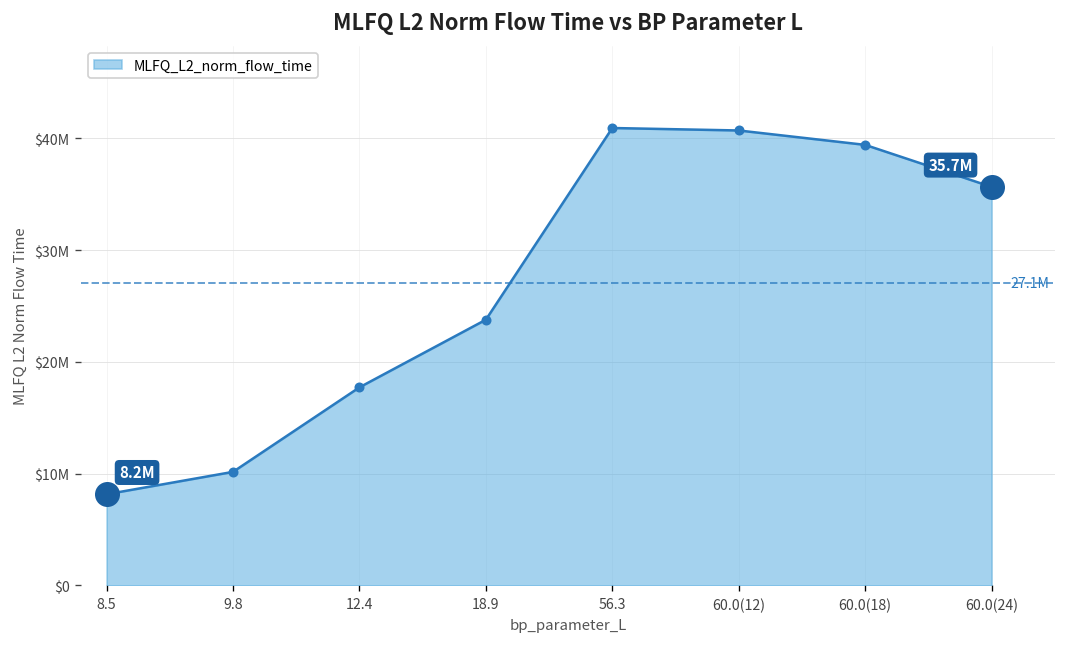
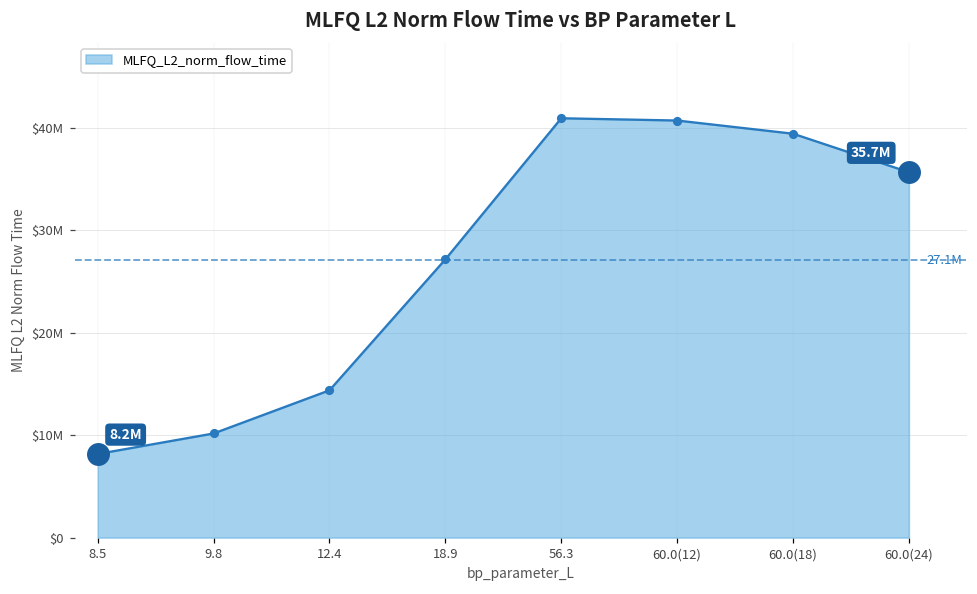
MLFQ_L2_norm_flow_time, 12.4: $18000000 -> $14000000
MLFQ_L2_norm_flow_time, 18.9: $24000000 -> $27000000
